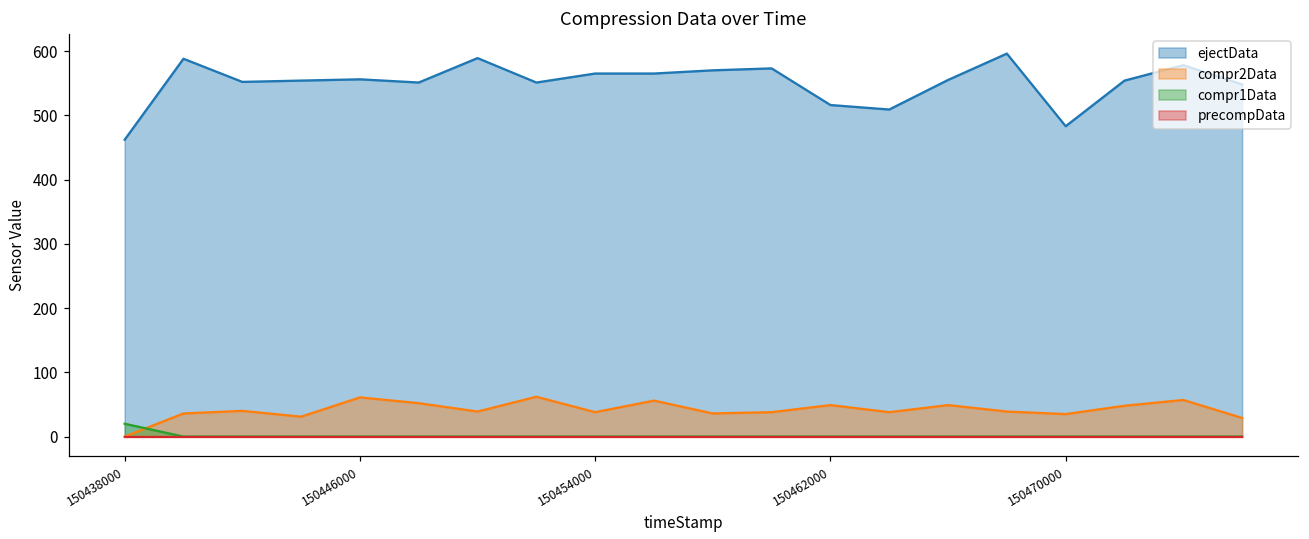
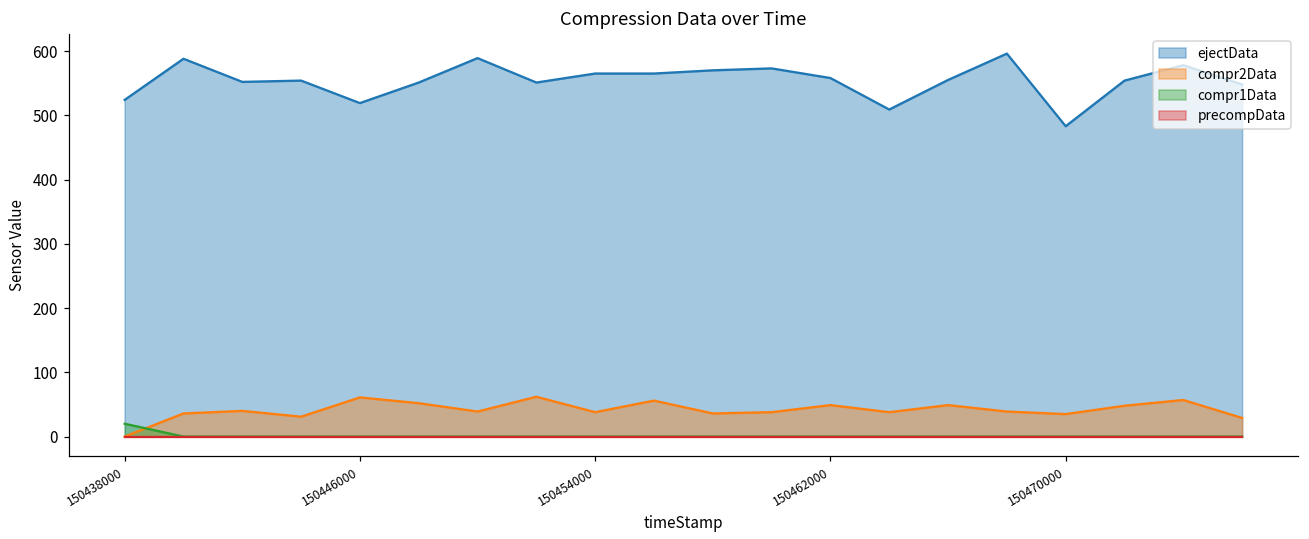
ejectData, 150438000: 460 -> 520
ejectData, 150446000: 560 -> 520
ejectData, 150462000: 520 -> 560
